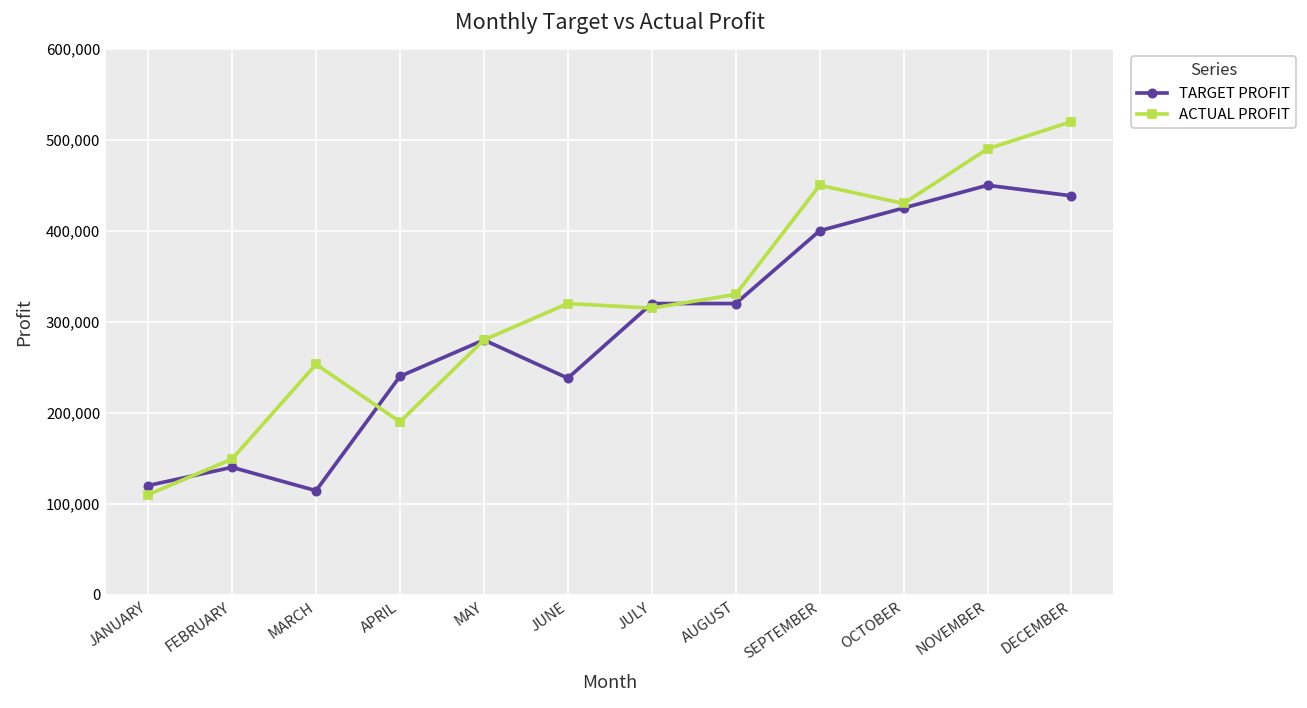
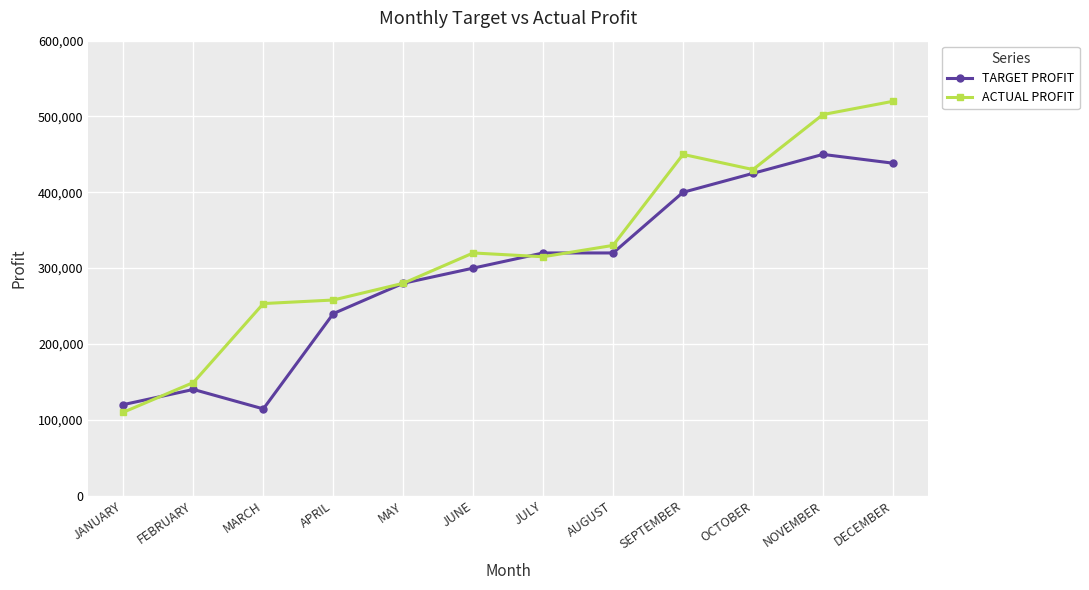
ACTUAL PROFIT, APRIL: 190,000 -> 260,000
TARGET PROFIT, JUNE: 240,000 -> 300,000
ACTUAL PROFIT, NOVEMBER: 490,000 -> 500,000
